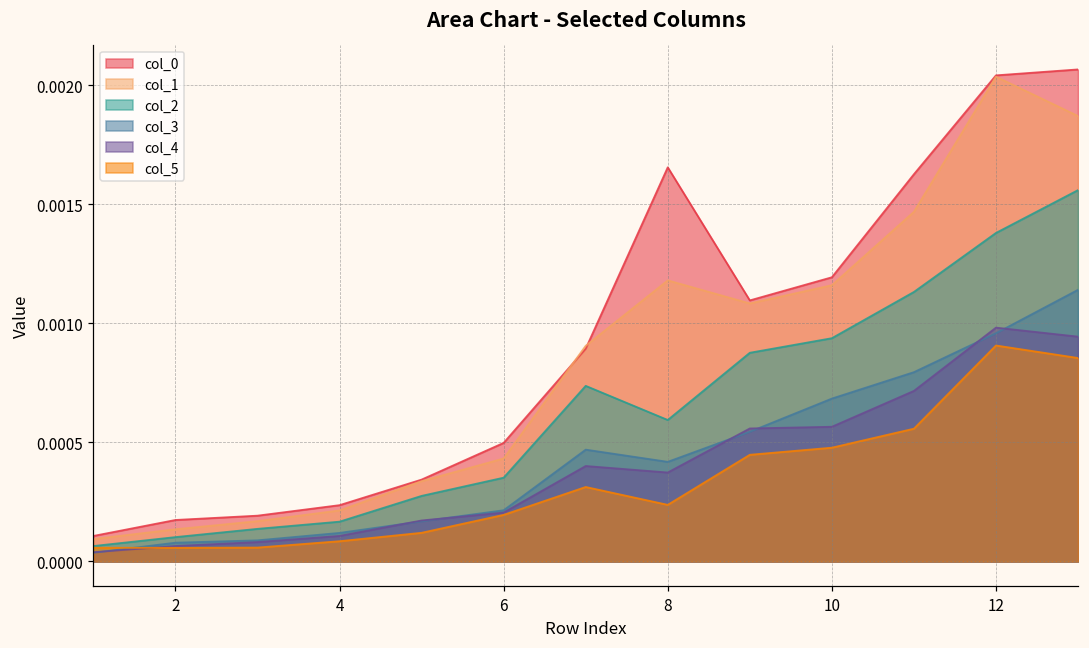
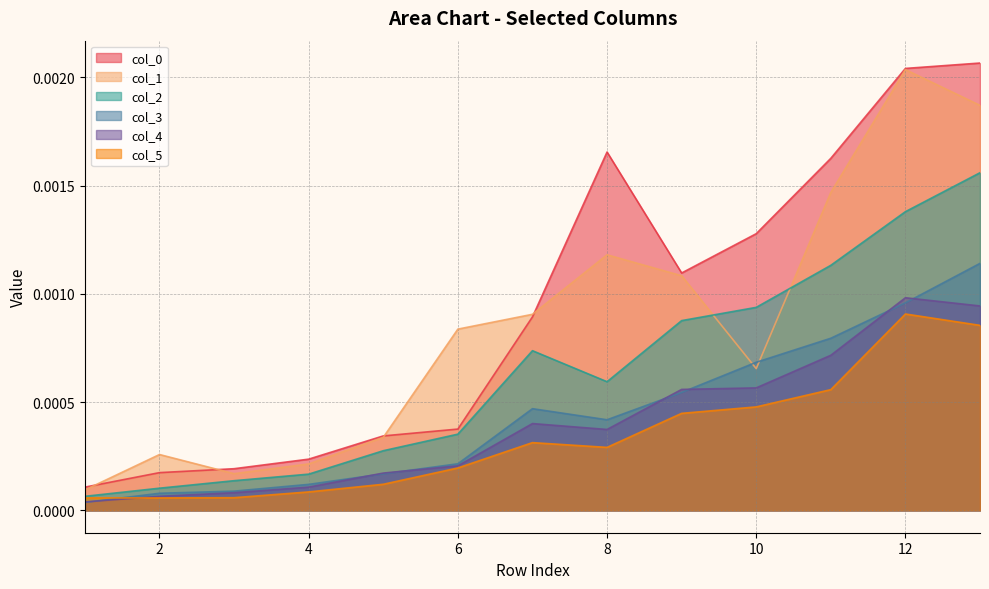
col_1, 2: 0.00014 -> 0.00026
col_0, 6: 0.00050 -> 0.00038
col_1, 6: 0.00043 -> 0.00084
col_5, 8: 0.00024 -> 0.00029
col_0, 10: 0.00119 -> 0.00128
col_1, 10: 0.00116 -> 0.00065
